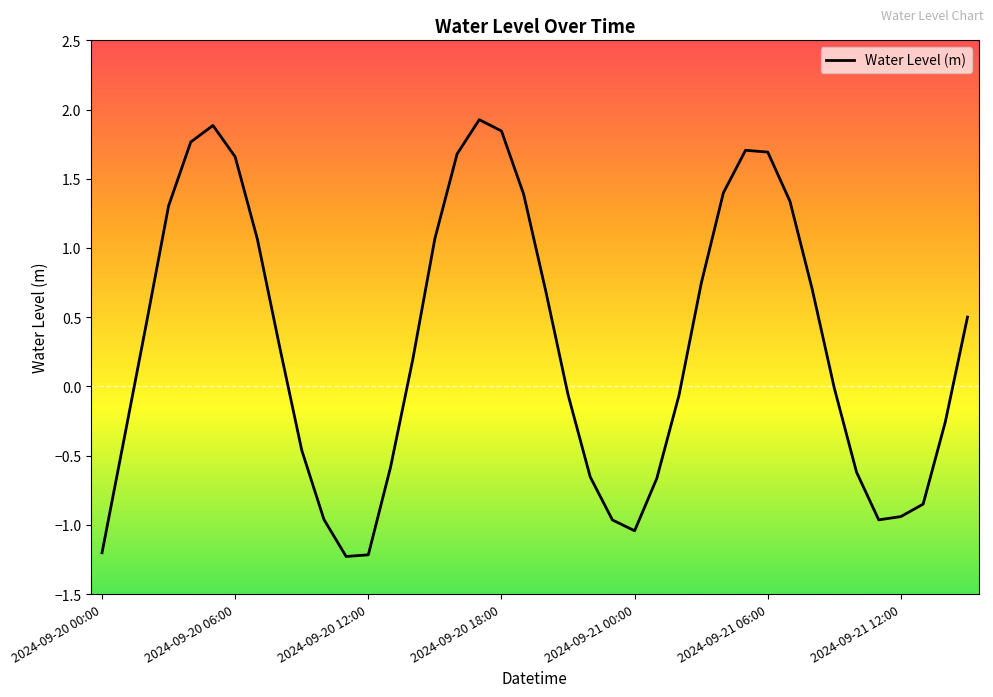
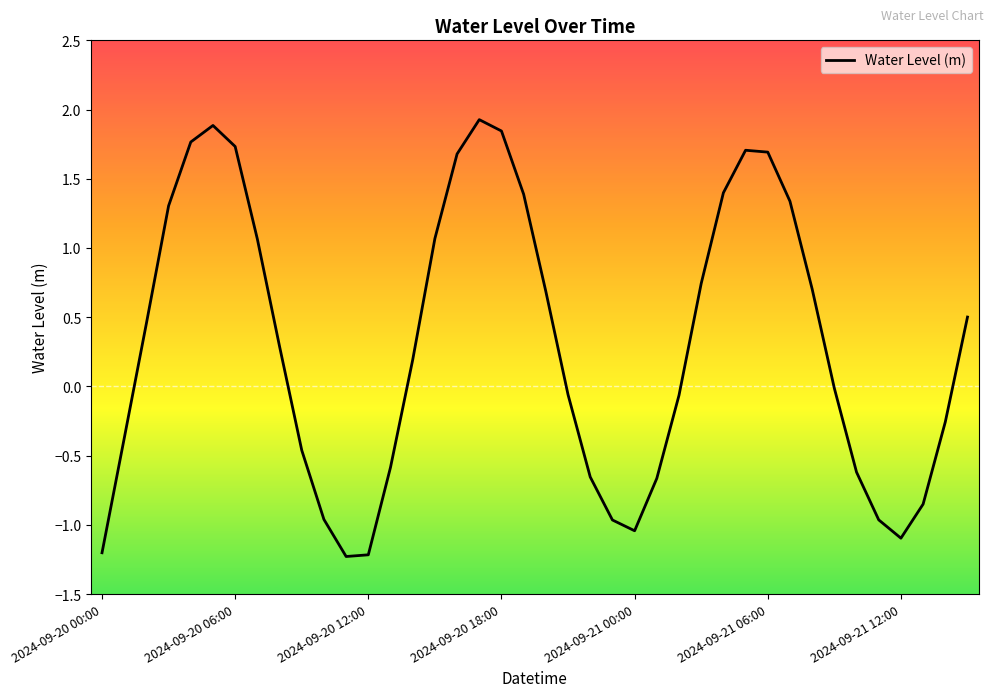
2024-09-20 06:00: 1.66 -> 1.73
2024-09-21 12:00: -0.94 -> -1.10
